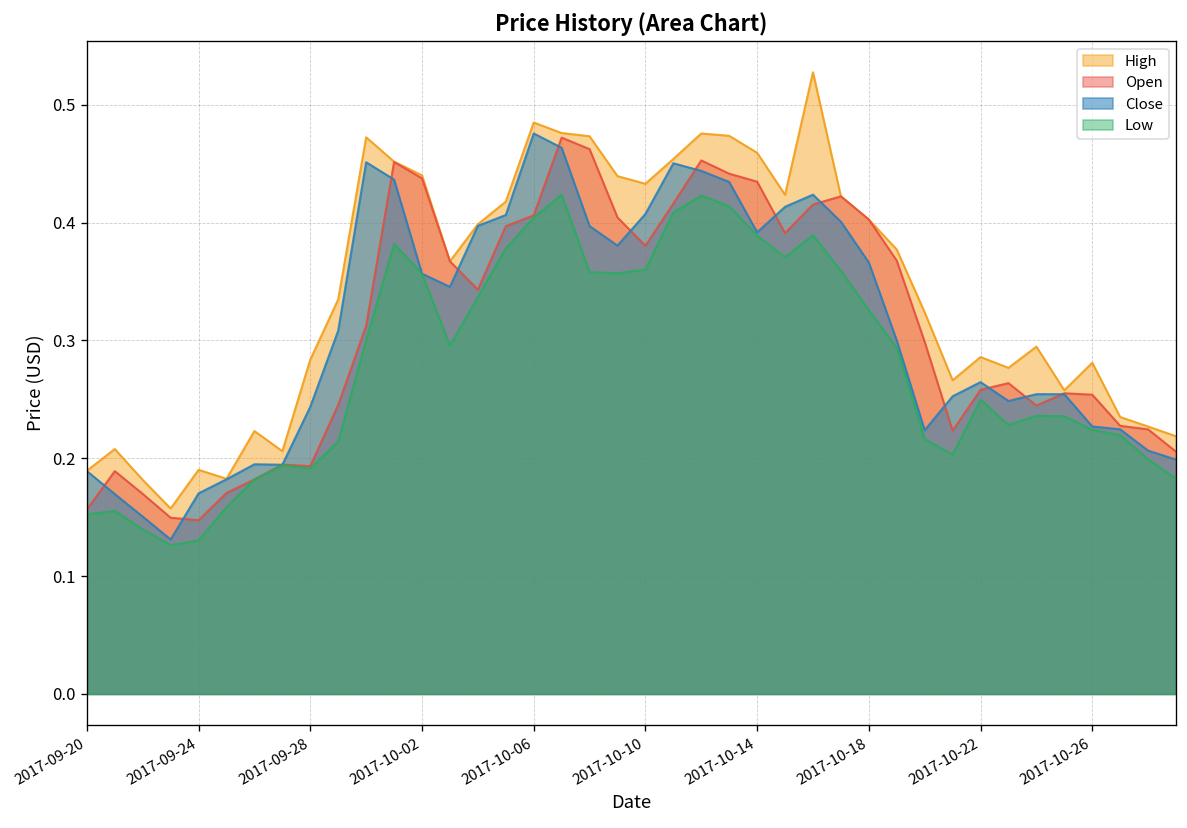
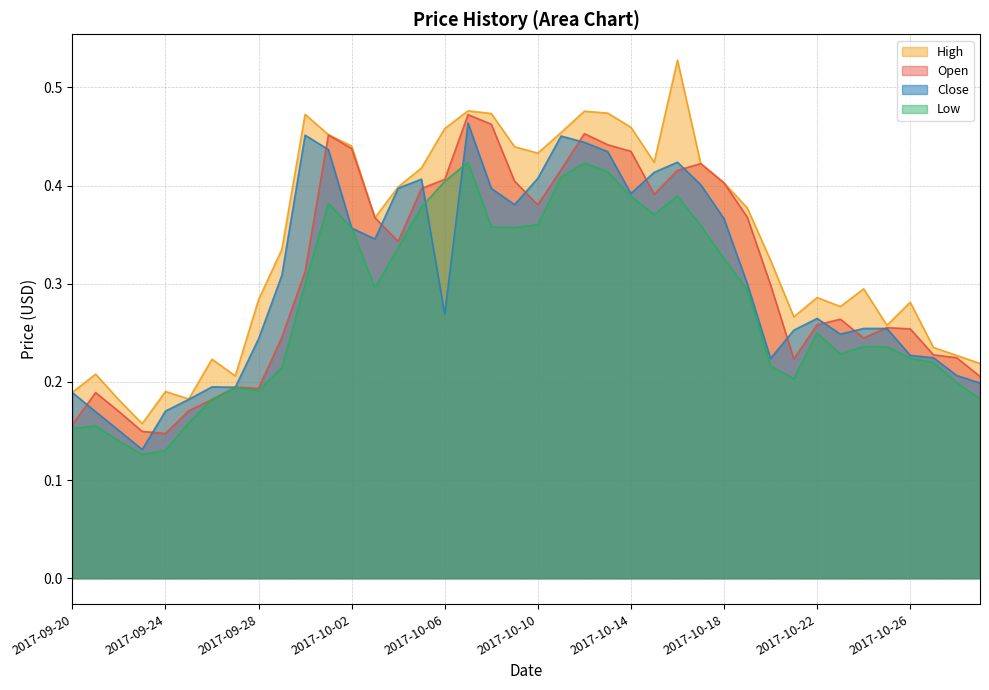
High, 2017-10-06: 0.49 -> 0.46
Close, 2017-10-06: 0.48 -> 0.27
